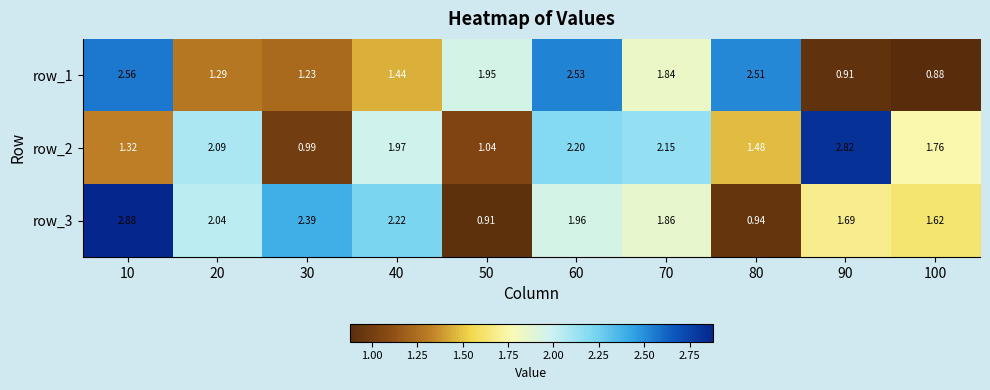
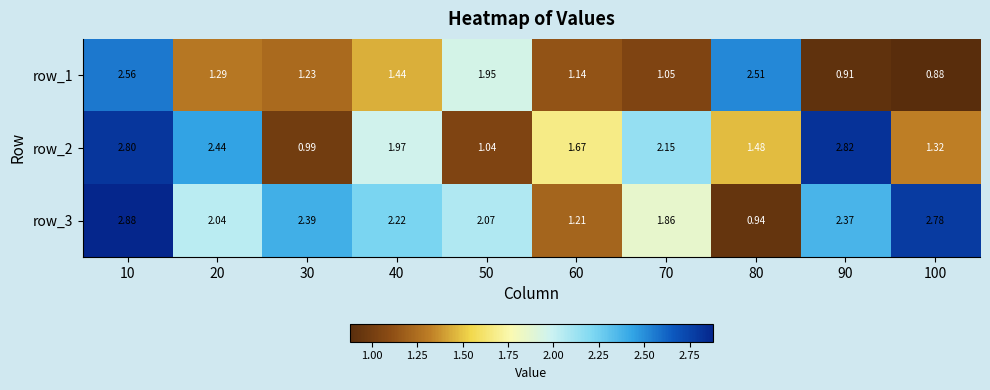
row_1, 60: 2.53 -> 1.14
row_1, 70: 1.84 -> 1.05
row_2, 10: 1.32 -> 2.80
row_2, 20: 2.09 -> 2.44
row_2, 60: 2.20 -> 1.67
row_2, 100: 1.76 -> 1.32
row_3, 50: 0.91 -> 2.07
row_3, 60: 1.96 -> 1.21
row_3, 90: 1.69 -> 2.37
row_3, 100: 1.62 -> 2.78
